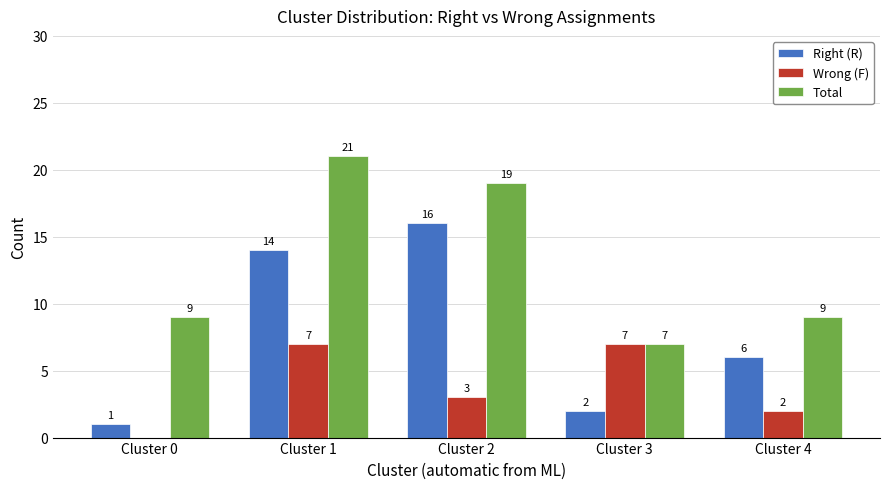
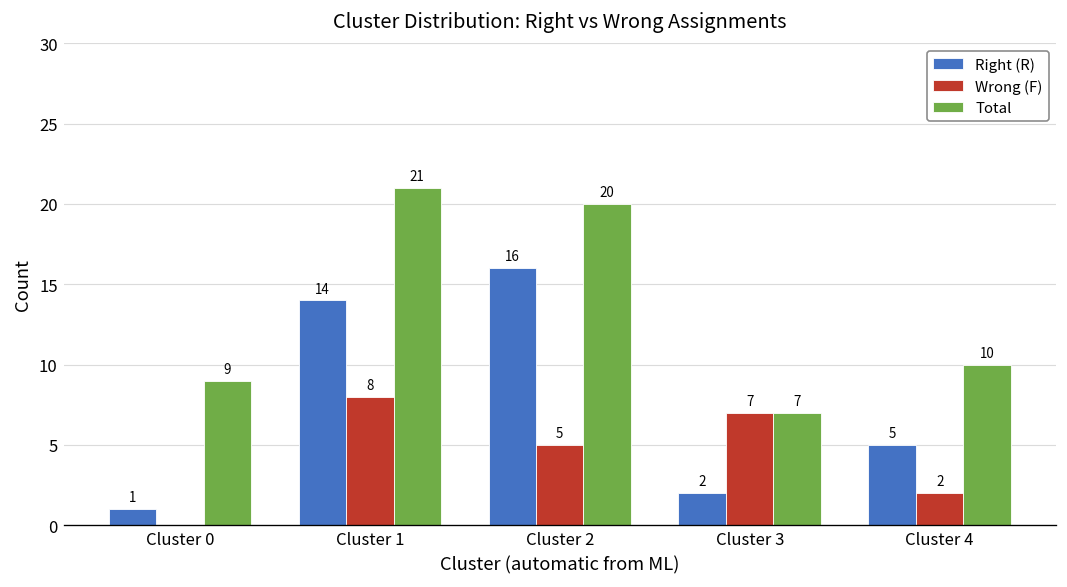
Wrong (F), Cluster 1: 7 -> 8
Wrong (F), Cluster 2: 3 -> 5
Total, Cluster 2: 19 -> 20
Right (R), Cluster 4: 6 -> 5
Total, Cluster 4: 9 -> 10
